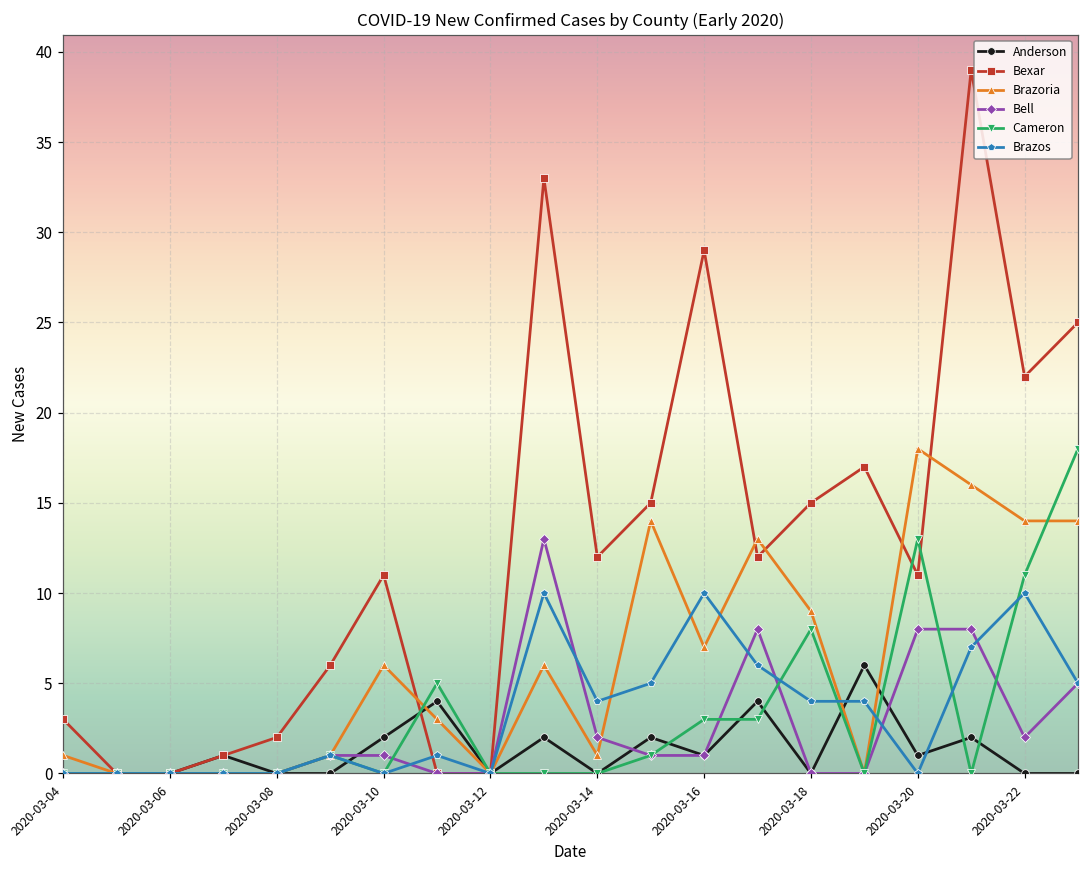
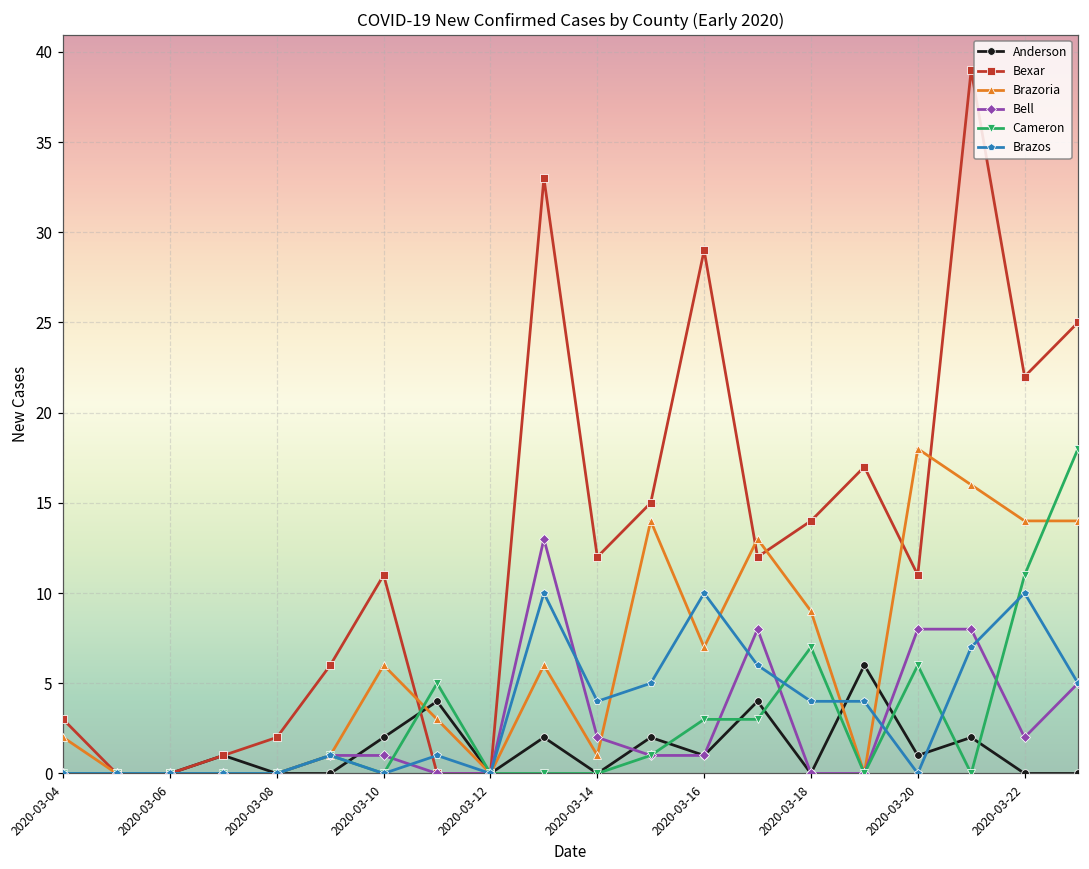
Brazoria, 2020-03-04: 1 -> 2
Bexar, 2020-03-18: 15 -> 14
Cameron, 2020-03-18: 8 -> 7
Cameron, 2020-03-20: 13 -> 6
